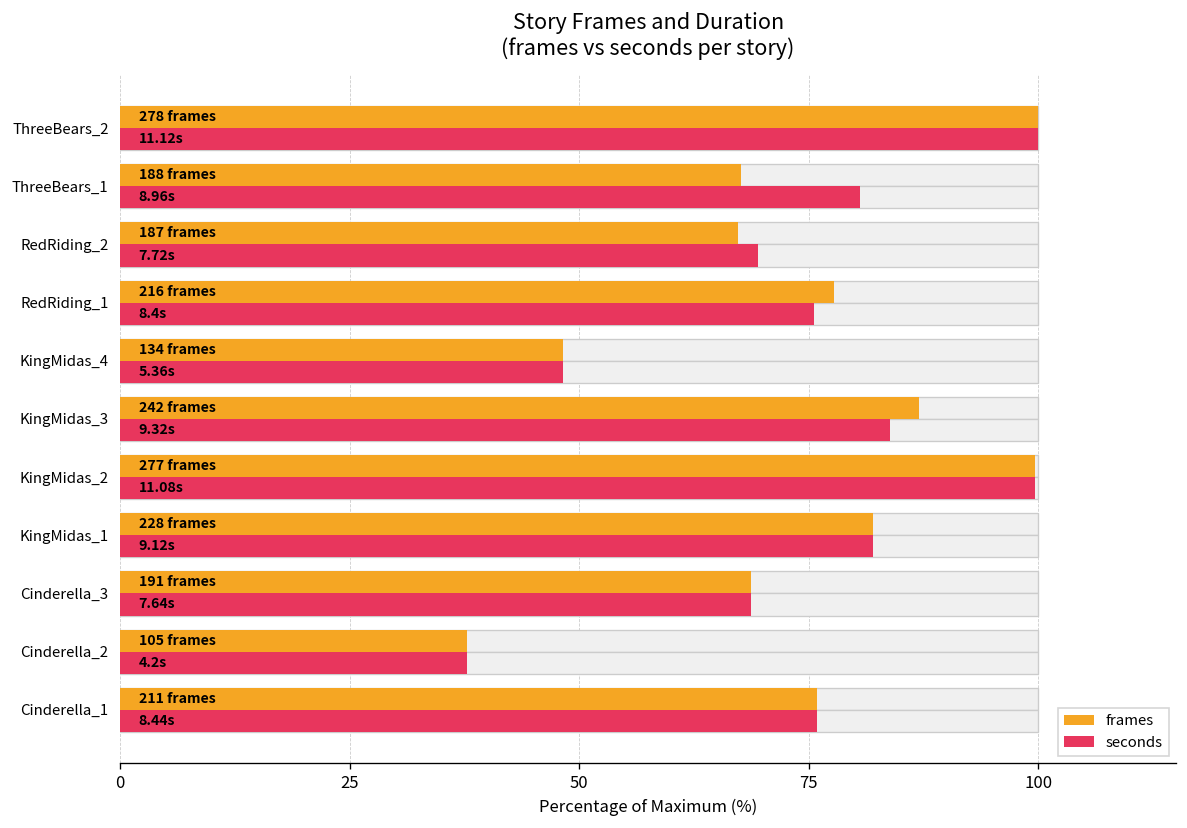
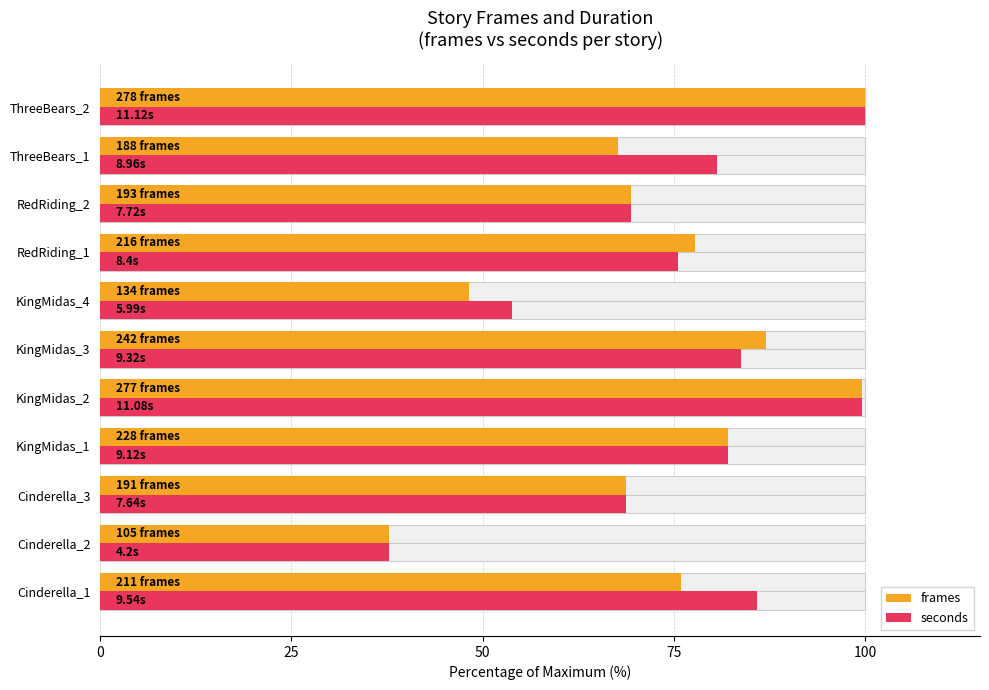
frames, RedRiding_2: 187 -> 193
seconds, KingMidas_4: 5.36s -> 5.99s
seconds, Cinderella_1: 8.44s -> 9.54s
